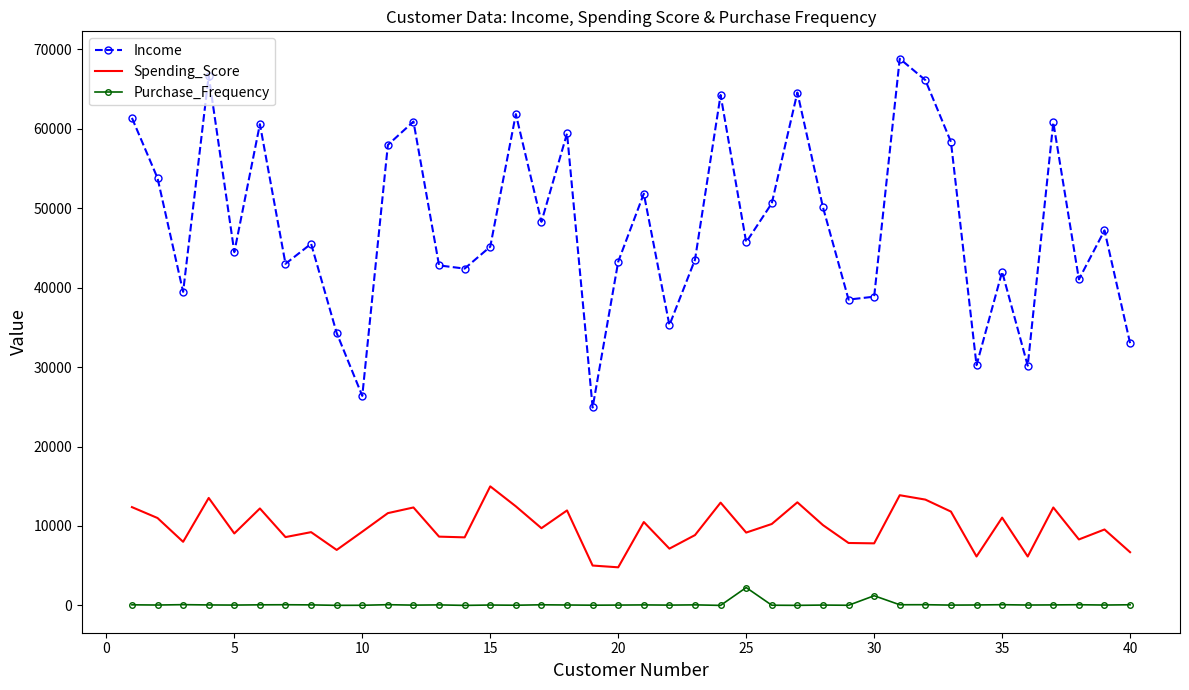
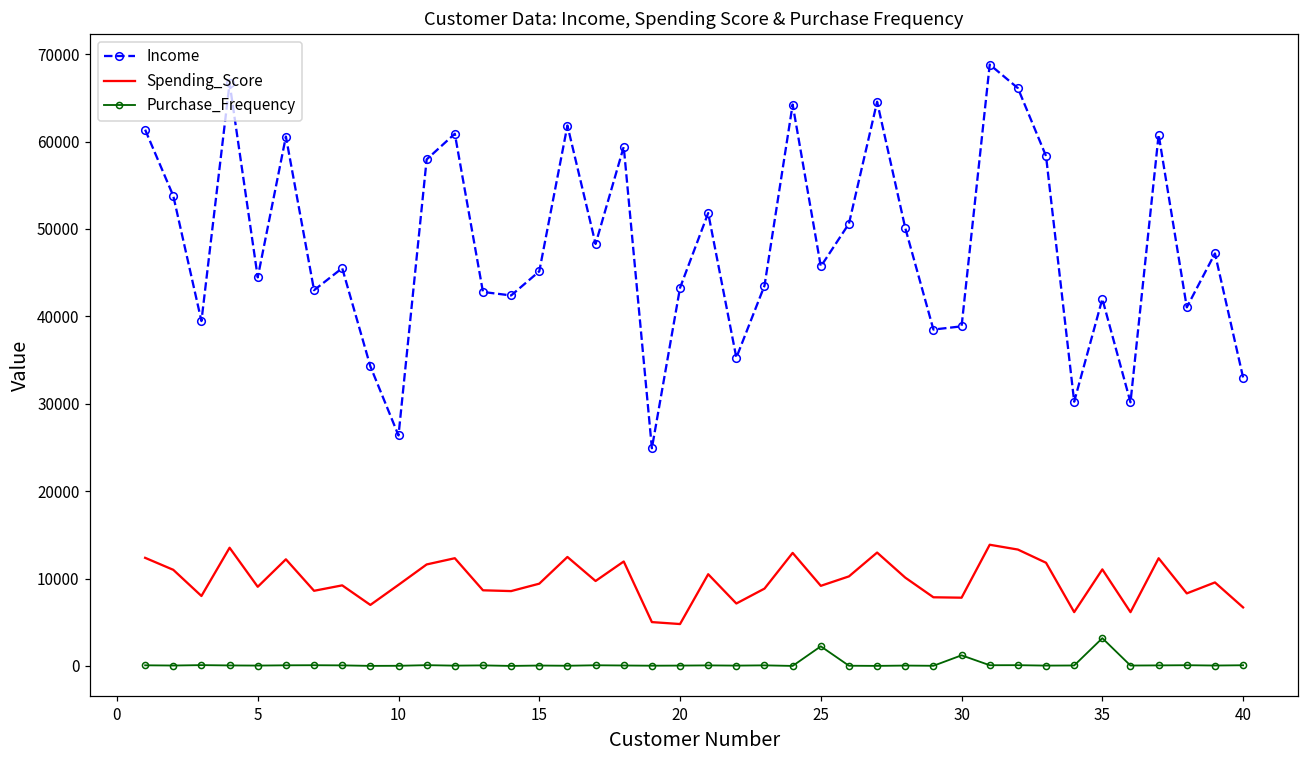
Spending_Score, 15: 15000 -> 9000
Purchase_Frequency, 35: 0 -> 3000
